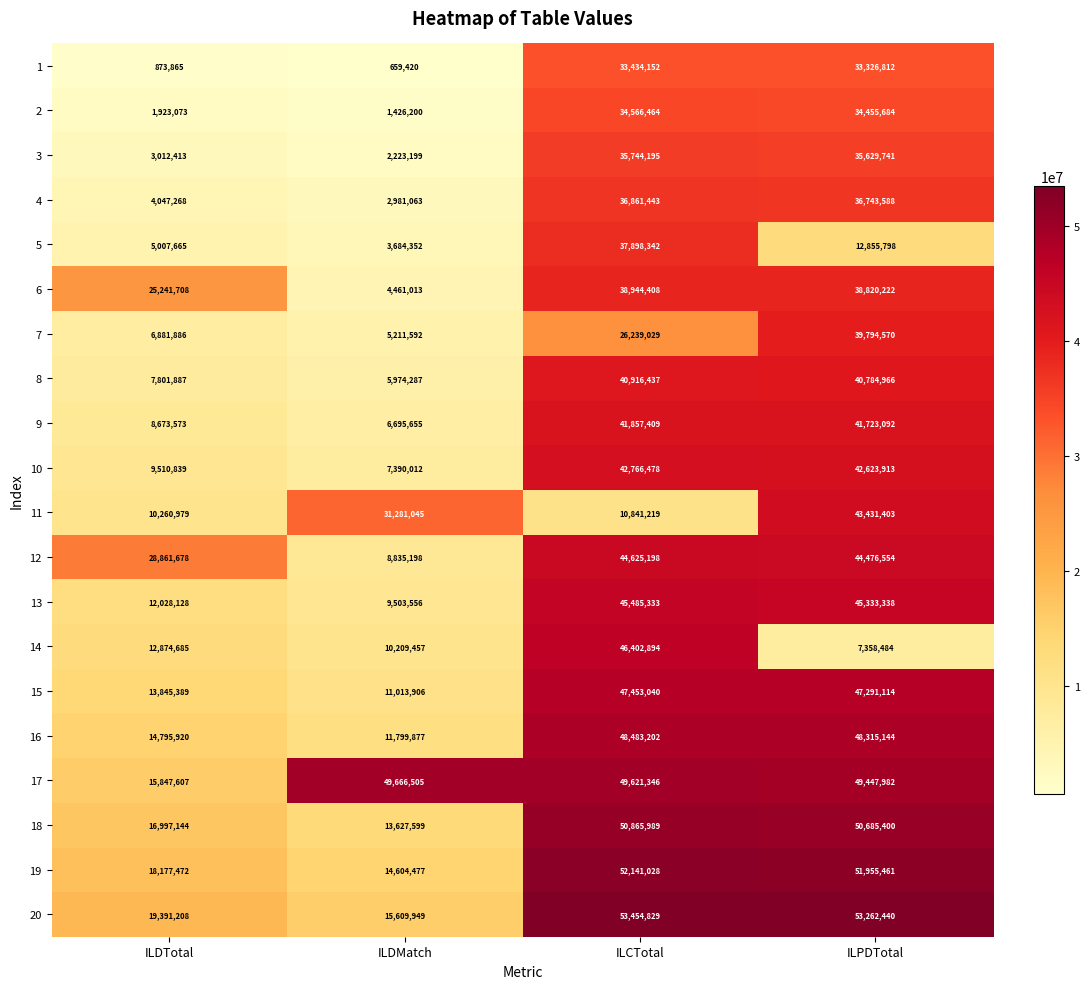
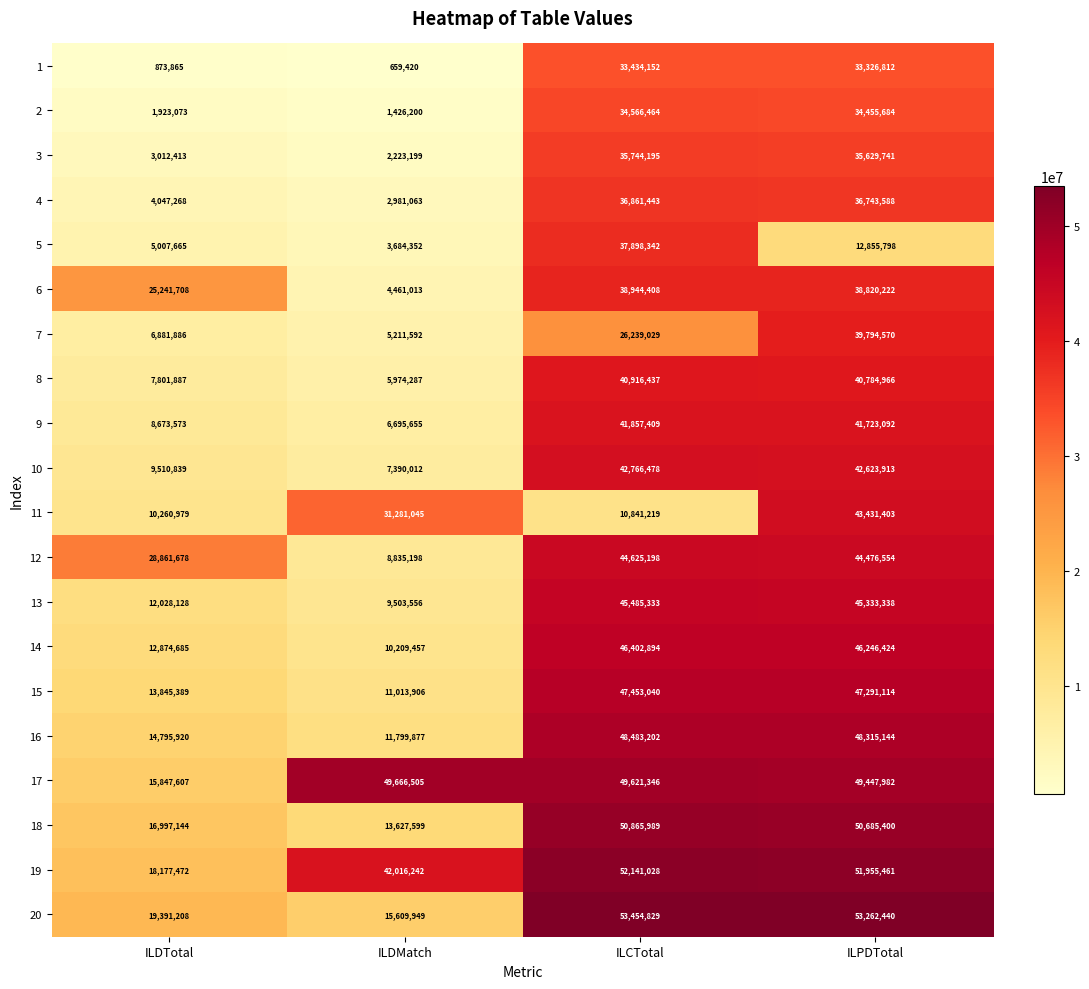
14, ILPDTotal: 7,358,484 -> 46,246,424
19, ILDMatch: 14,604,477 -> 42,016,242
